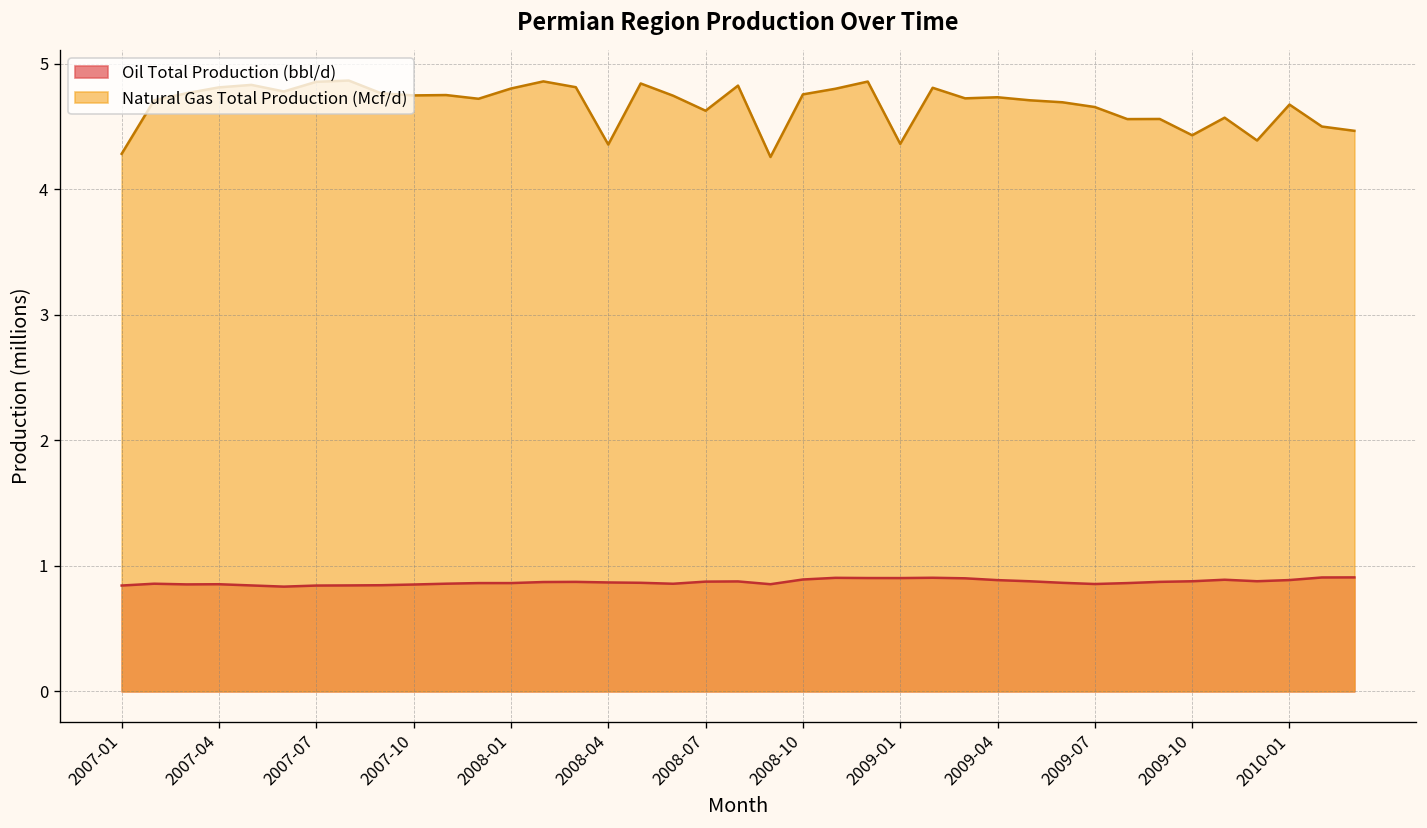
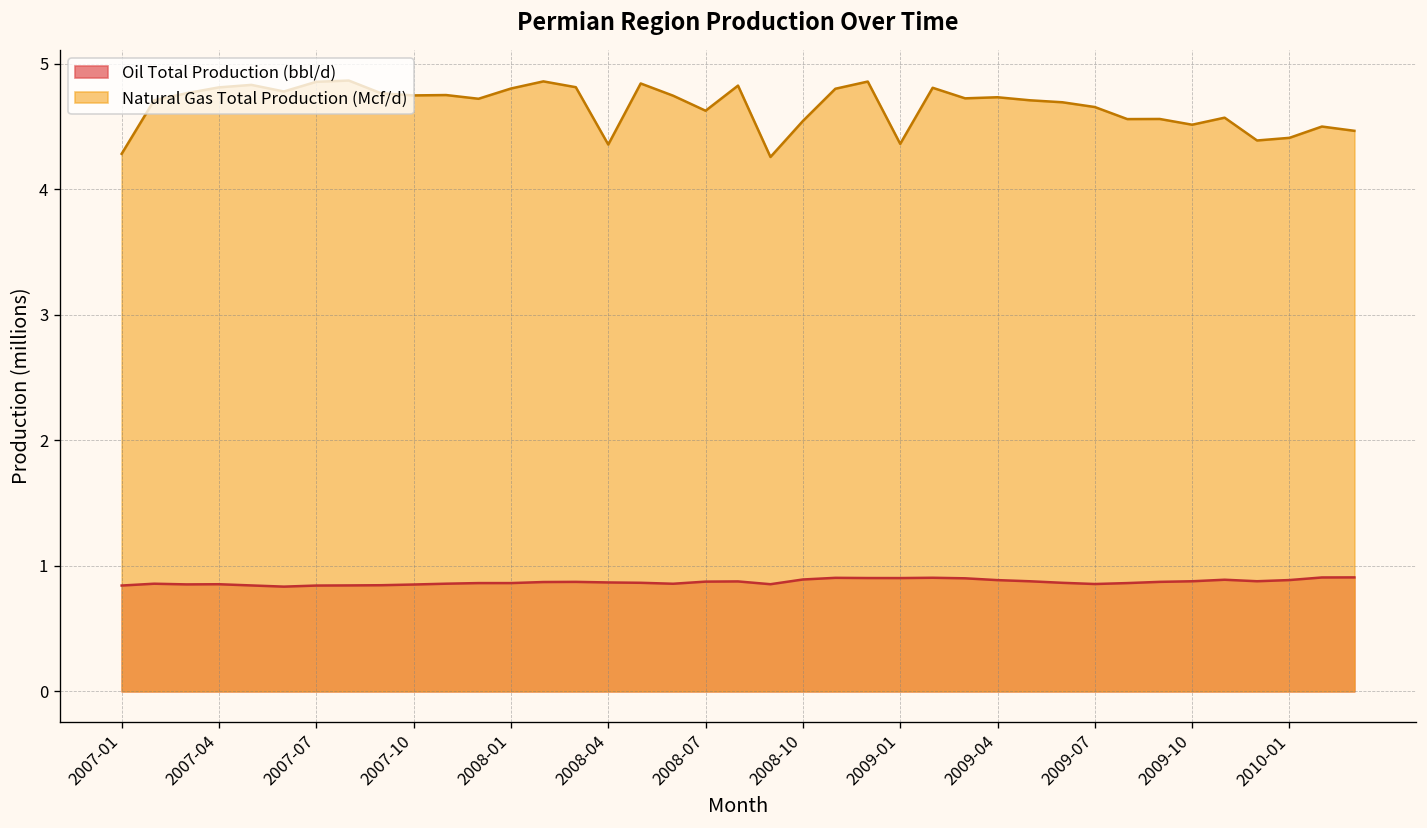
Natural Gas Total Production (Mcf/d), 2008-10: 4.75 -> 4.54
Natural Gas Total Production (Mcf/d), 2009-10: 4.43 -> 4.51
Natural Gas Total Production (Mcf/d), 2010-01: 4.67 -> 4.41
